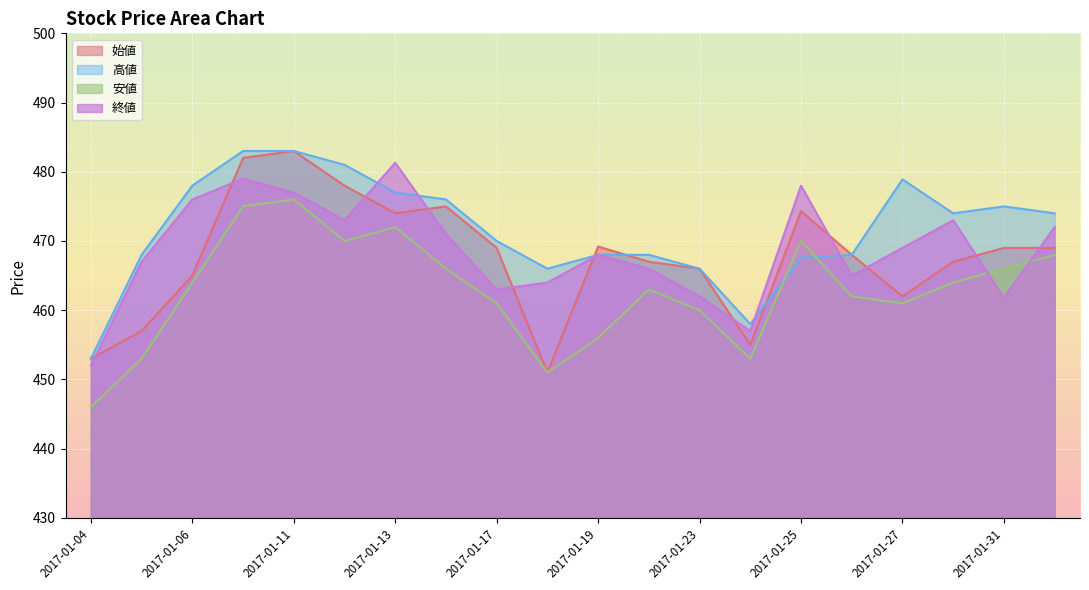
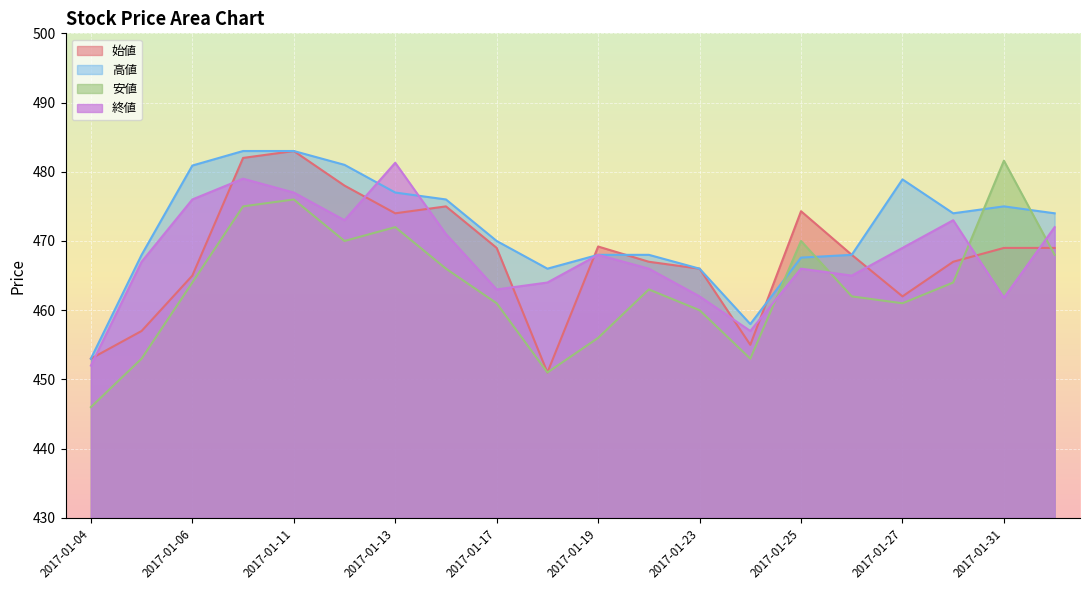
高値, 2017-01-06: 478 -> 481
終値, 2017-01-25: 478 -> 466
安値, 2017-01-31: 466 -> 482
